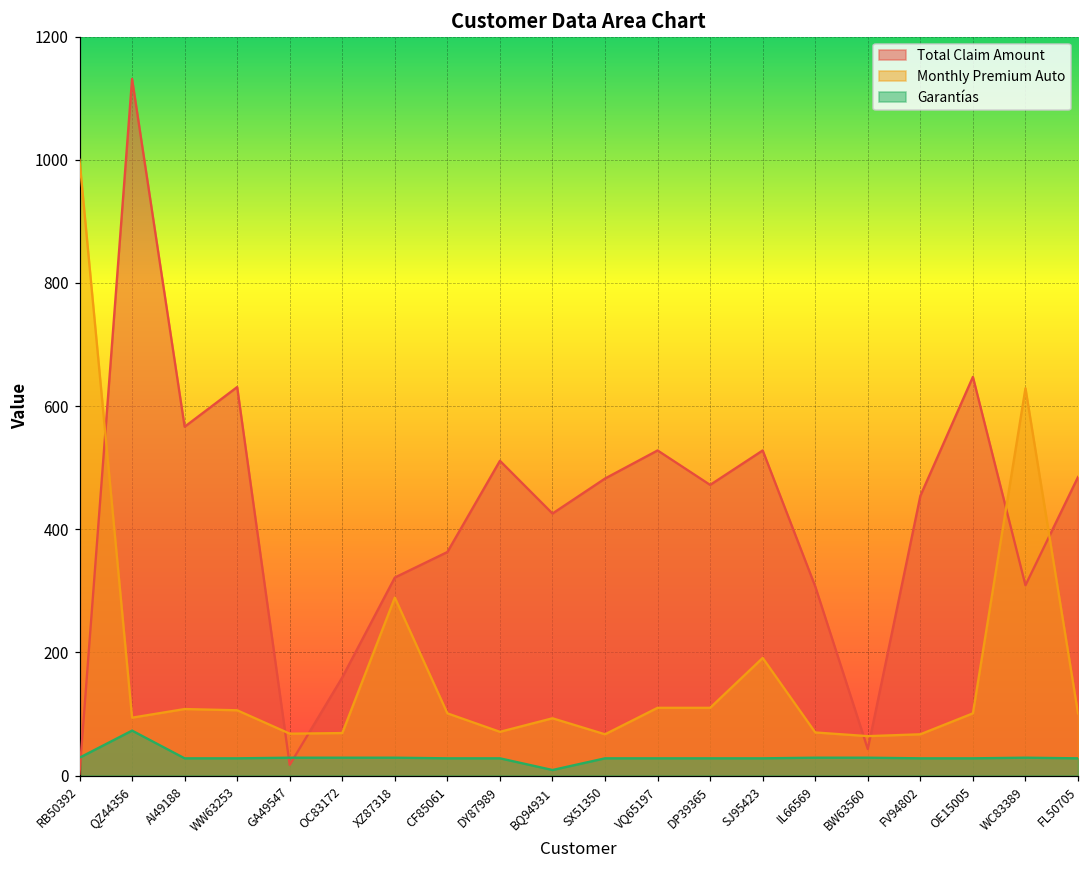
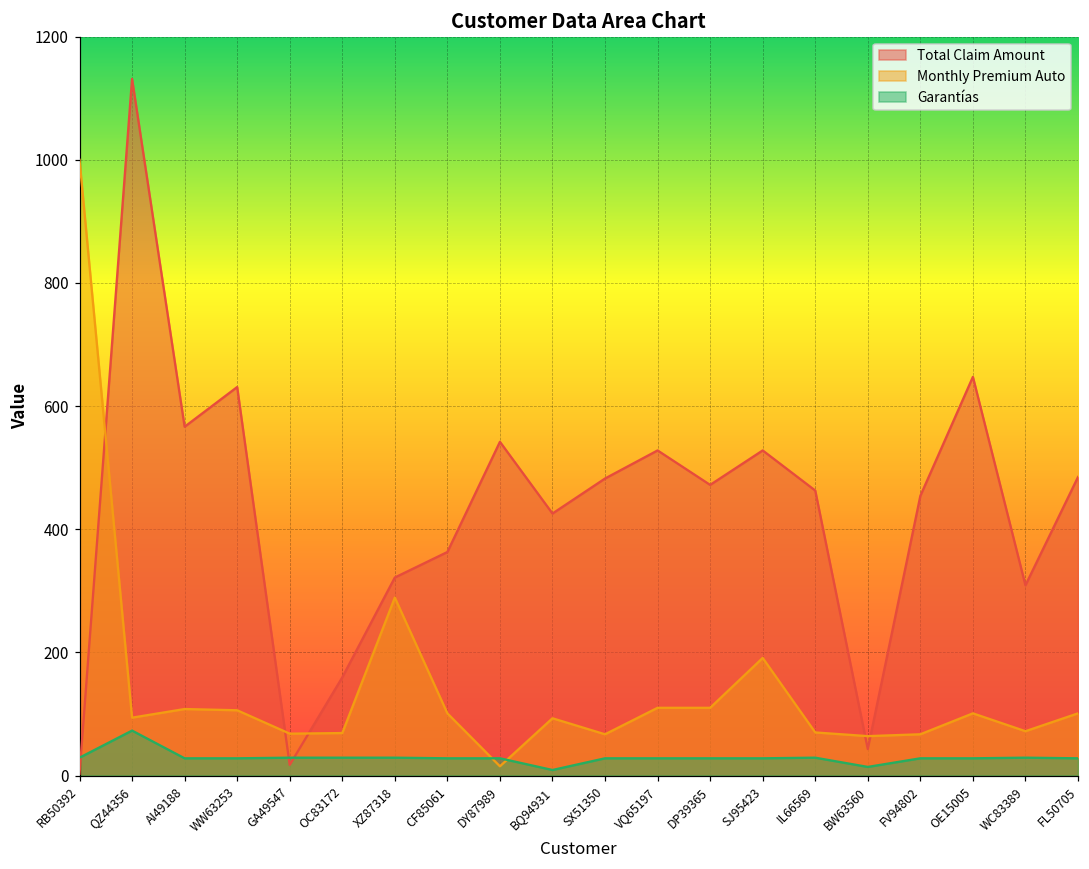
Total Claim Amount, DY87989: 510 -> 540
Monthly Premium Auto, DY87989: 70 -> 20
Total Claim Amount, IL66569: 310 -> 460
Garantías, BW63560: 30 -> 10
Monthly Premium Auto, WC83389: 630 -> 70
